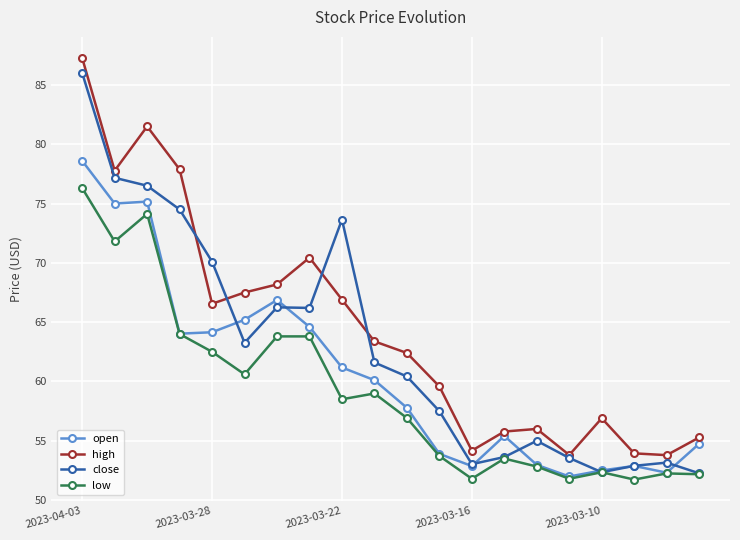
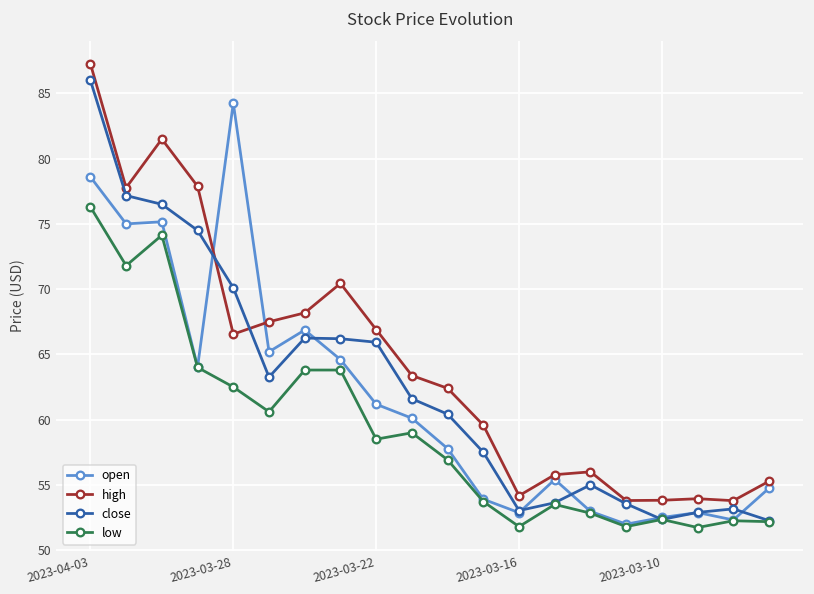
open, 2023-03-28: 64.2 -> 84.3
close, 2023-03-22: 73.7 -> 65.9
high, 2023-03-10: 56.9 -> 53.8
